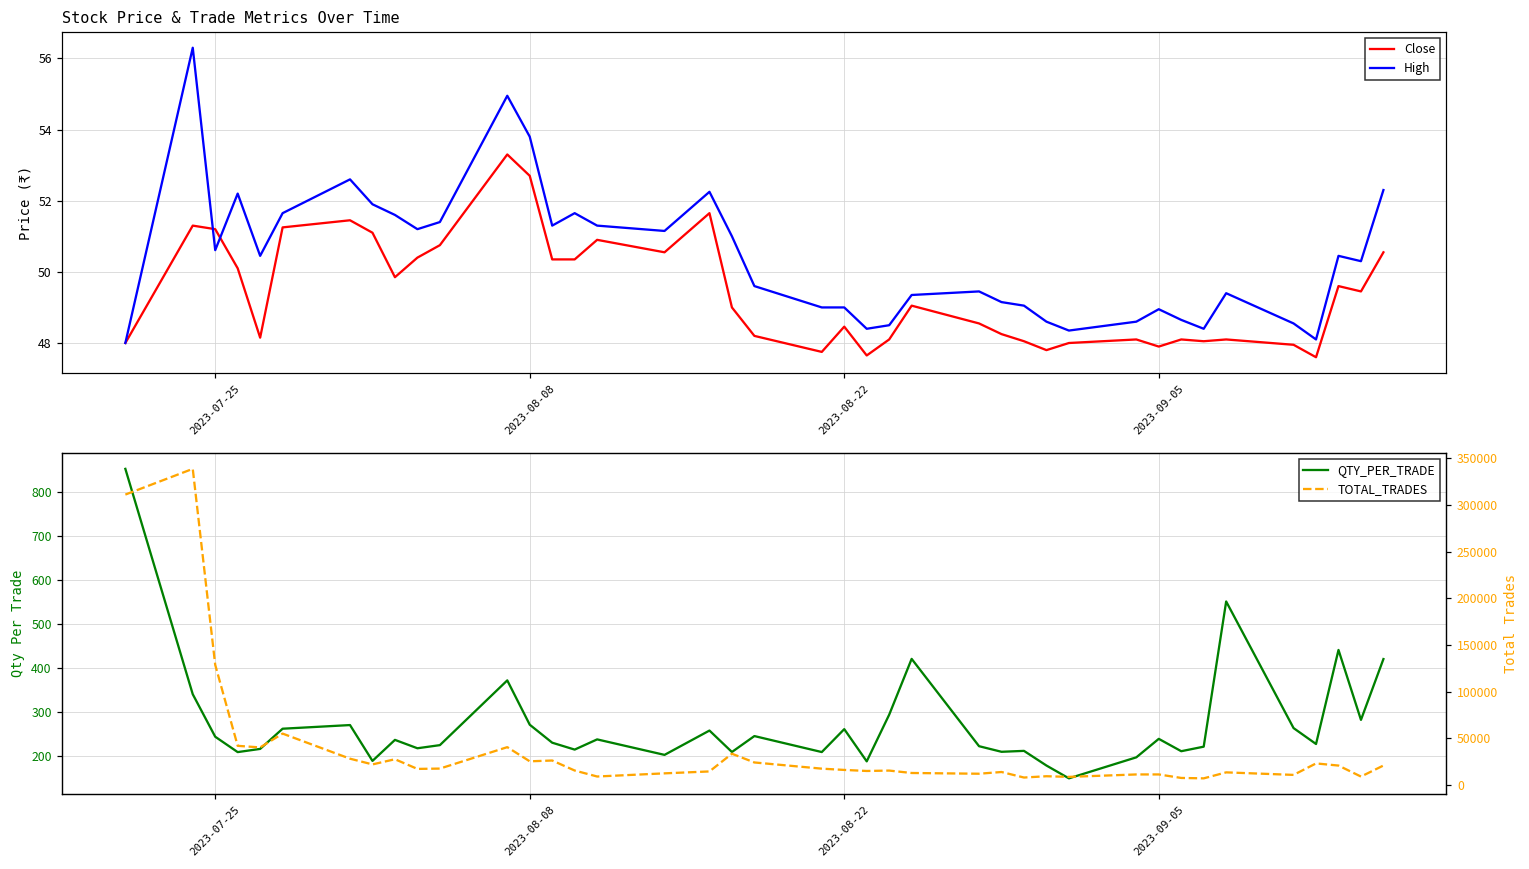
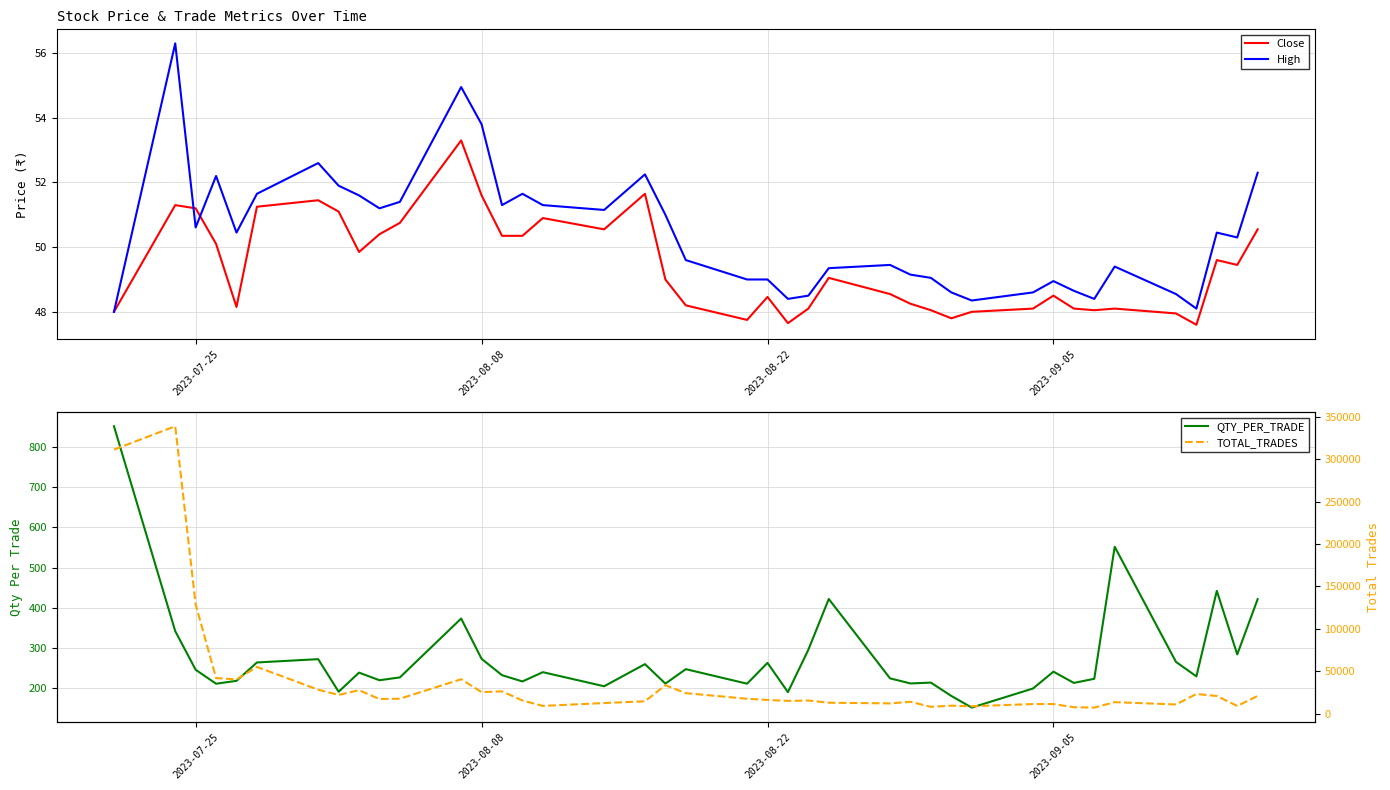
Stock Price & Trade Metrics Over Time, Close, 2023-08-08: 52.7 -> 51.6
Stock Price & Trade Metrics Over Time, Close, 2023-09-05: 47.9 -> 48.5
